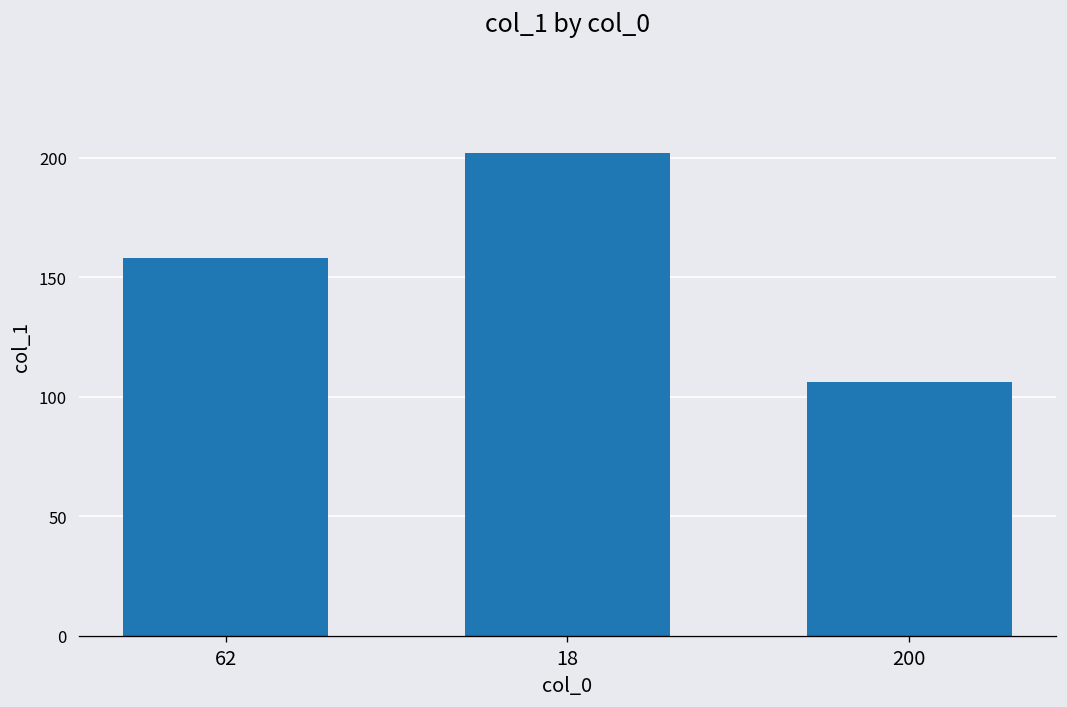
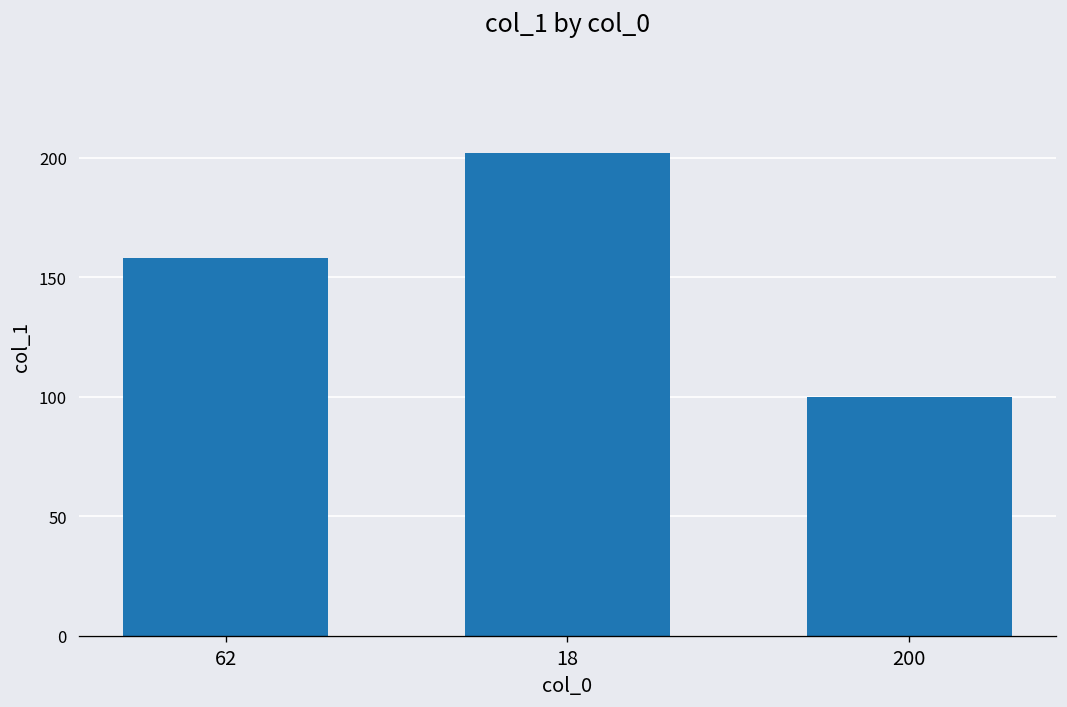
200: 106 -> 100
